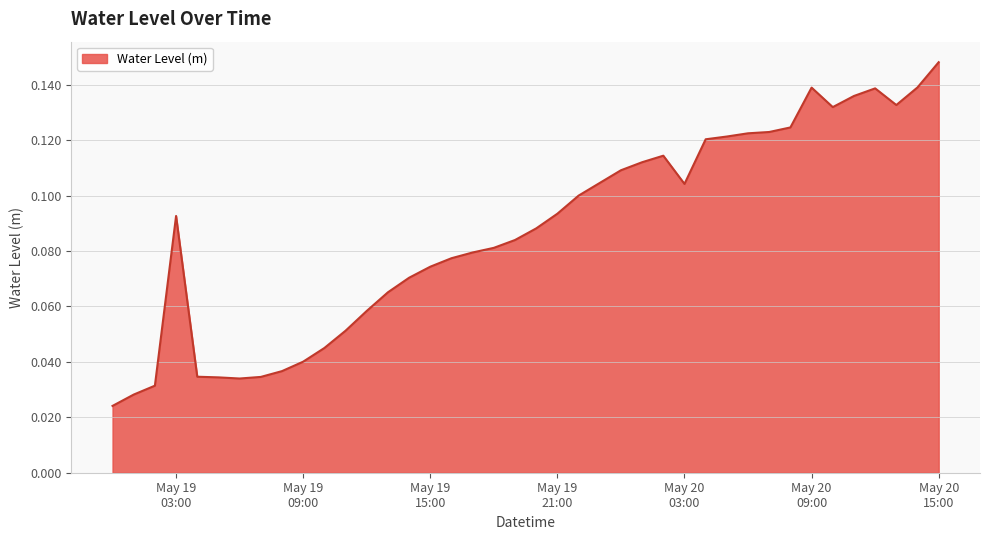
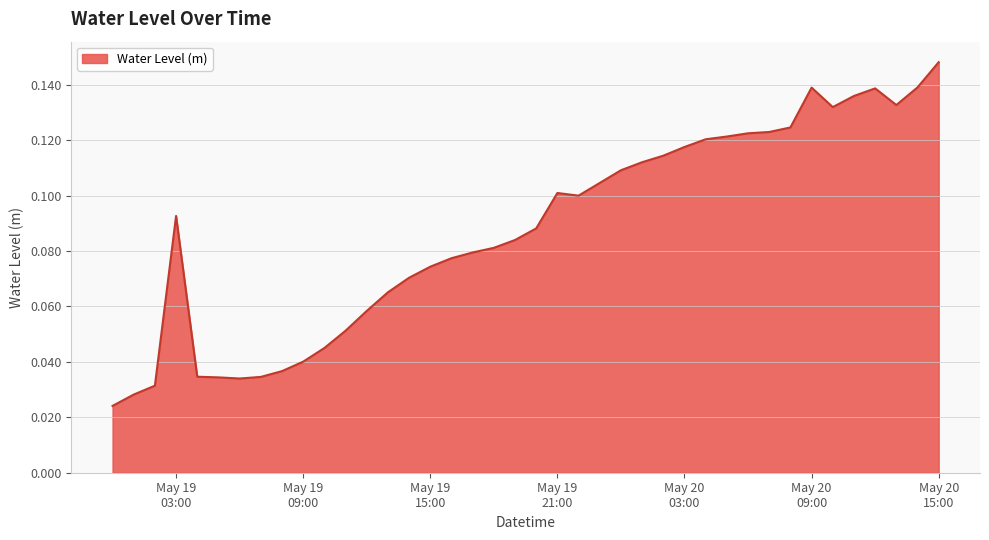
May 19 21:00: 0.093 -> 0.101
May 20 03:00: 0.104 -> 0.118
